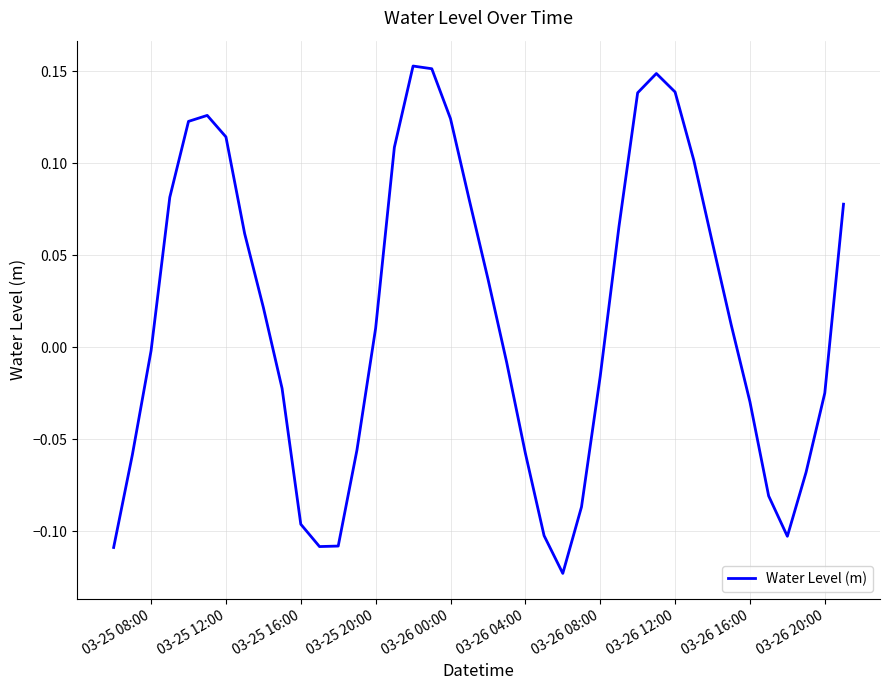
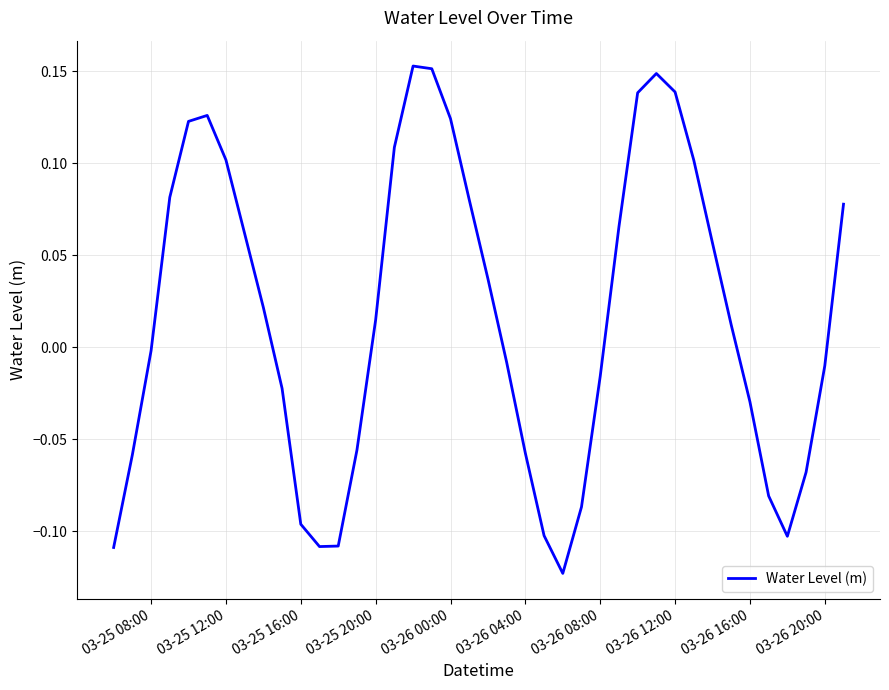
03-25 12:00: 0.114 -> 0.102
03-25 20:00: 0.010 -> 0.015
03-26 20:00: -0.025 -> -0.010
